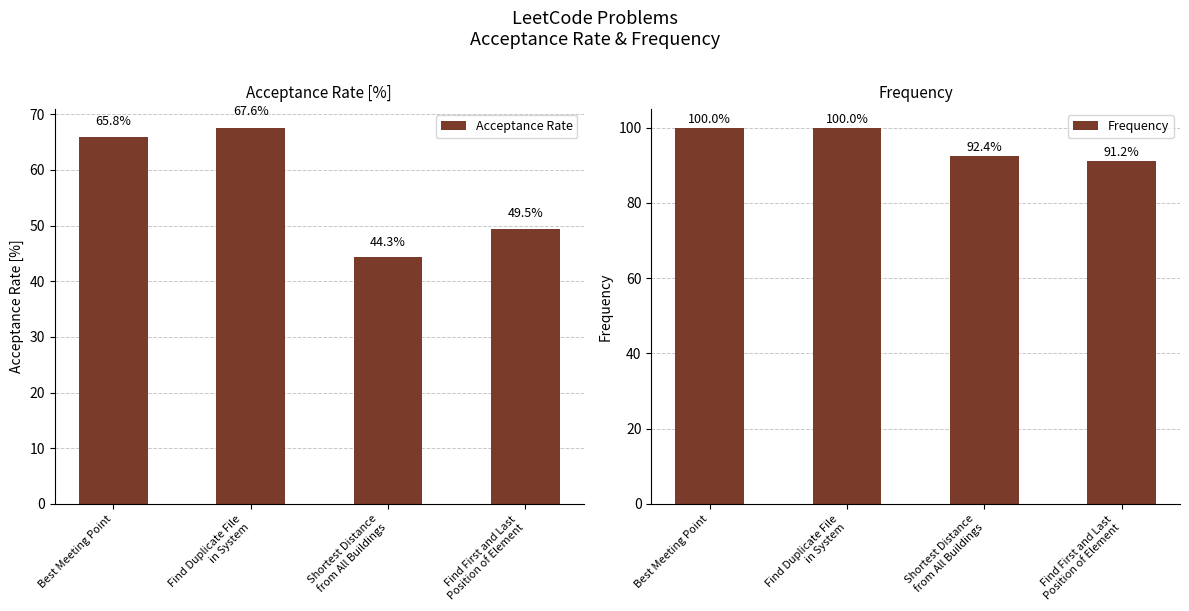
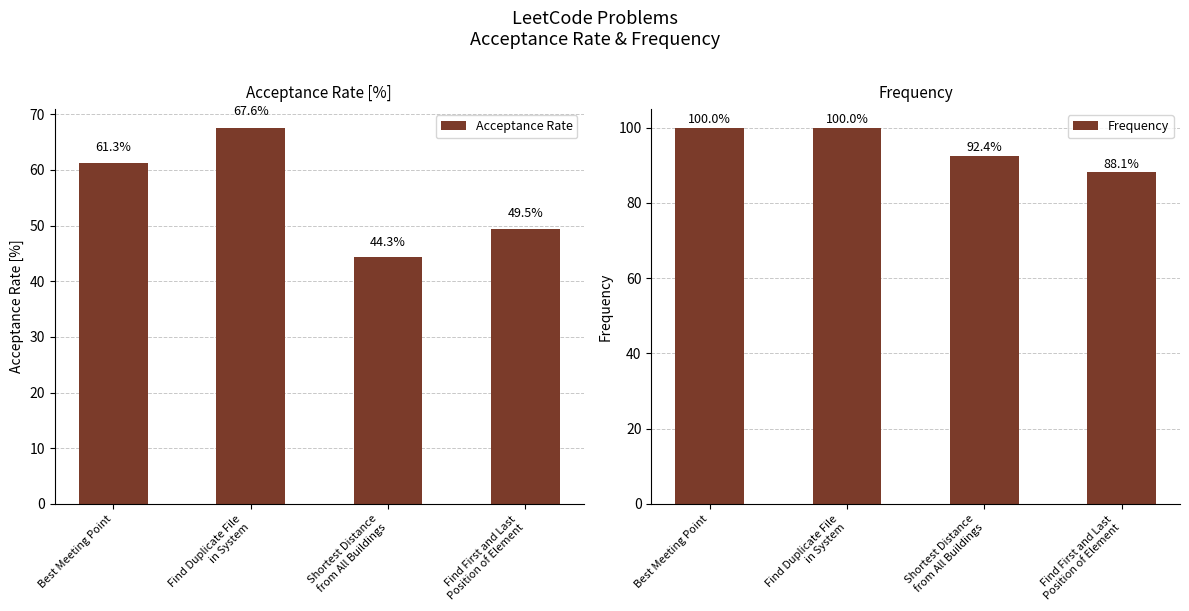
Acceptance Rate [%], Best Meeting Point: 65.8% -> 61.3%
Frequency, Find First and Last Position of Element: 91.2% -> 88.1%
